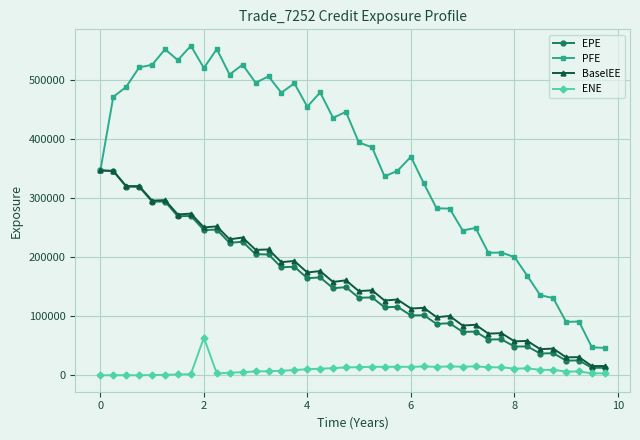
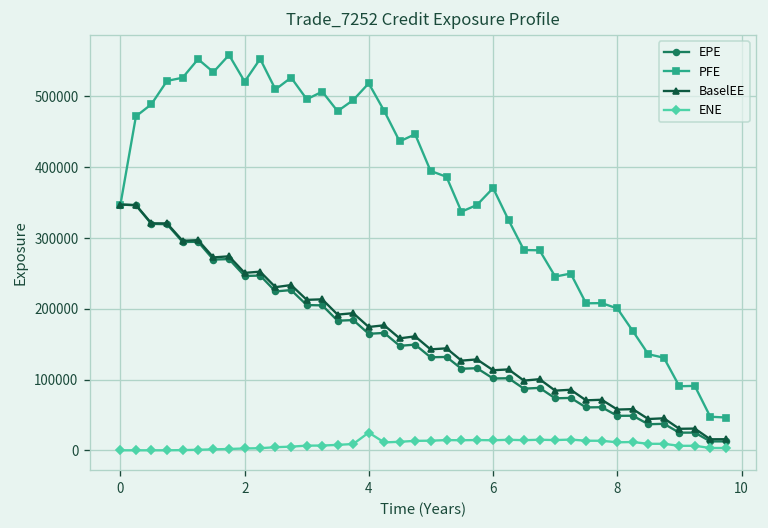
ENE, 2: 60000 -> 0
PFE, 4: 460000 -> 520000
ENE, 4: 10000 -> 30000
